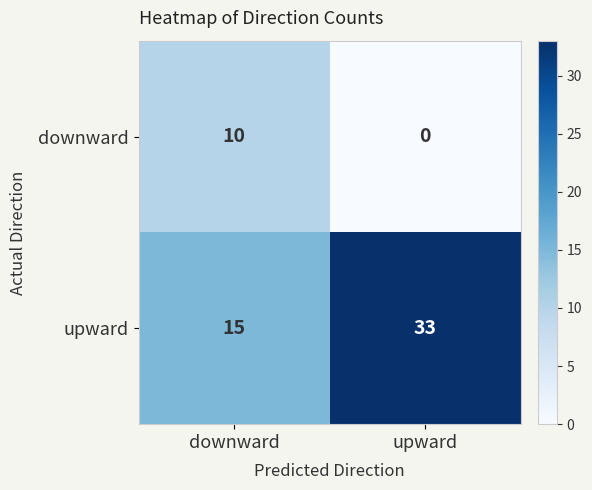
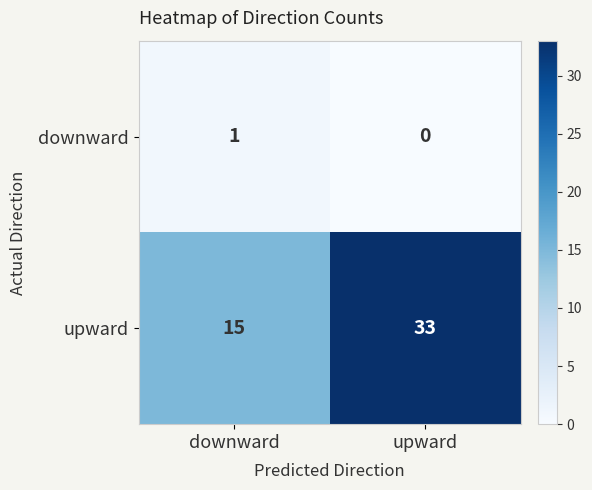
downward, downward: 10 -> 1
